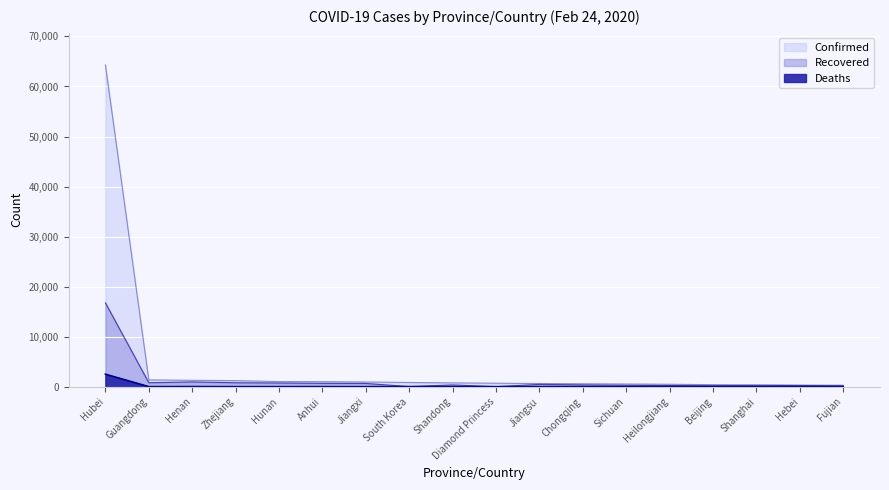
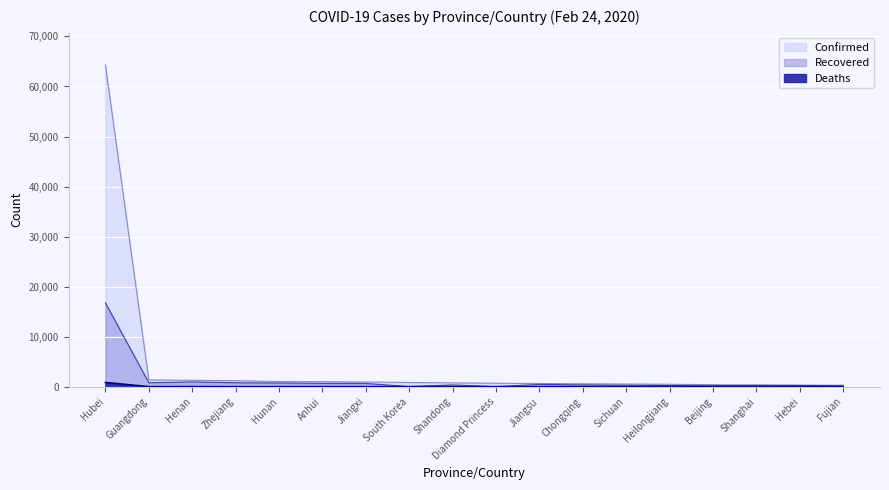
Deaths, Hubei: 2,000 -> 1,000
